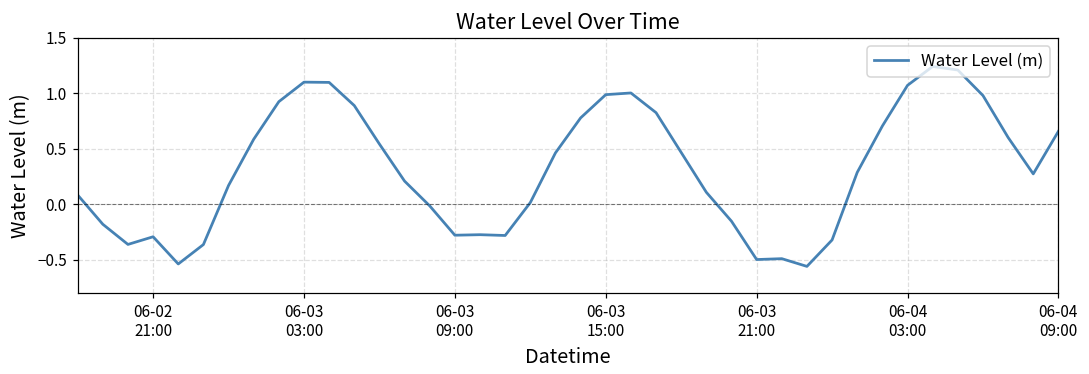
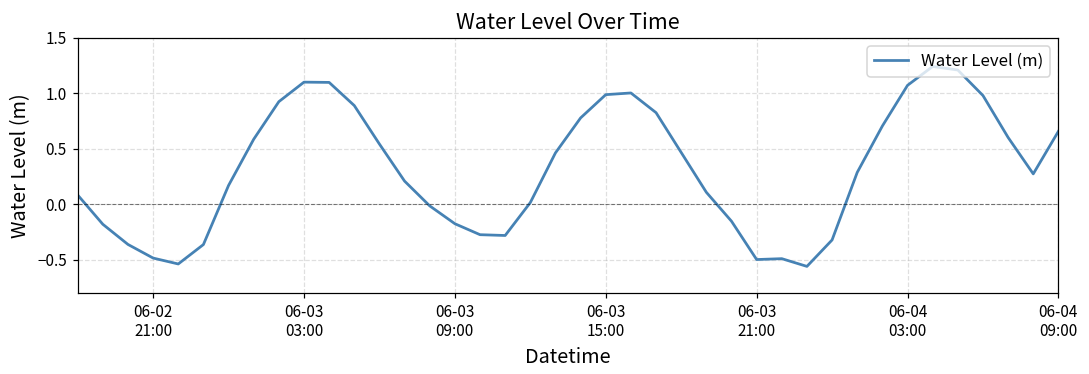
06-02 21:00: -0.29 -> -0.48
06-03 09:00: -0.28 -> -0.17
